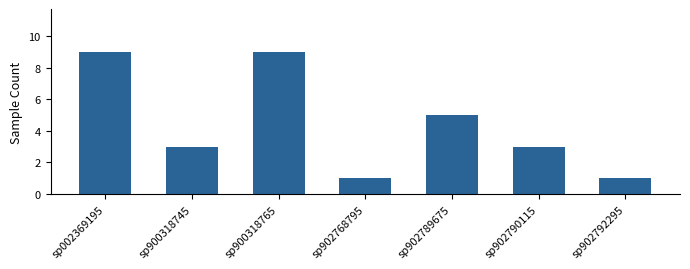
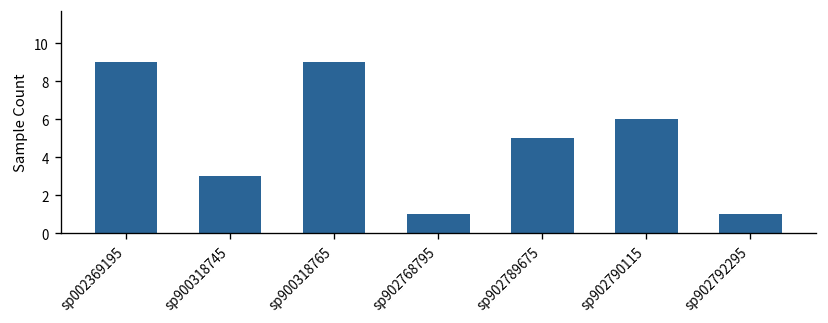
sp902790115: 3 -> 6
